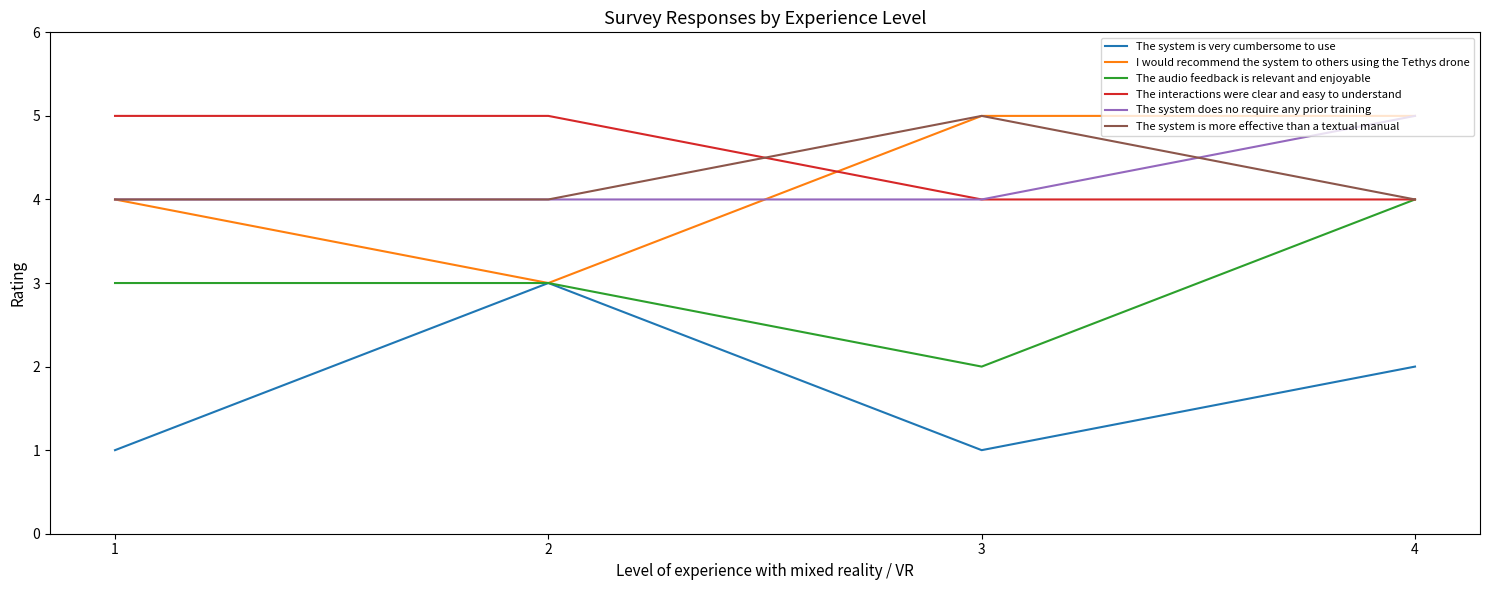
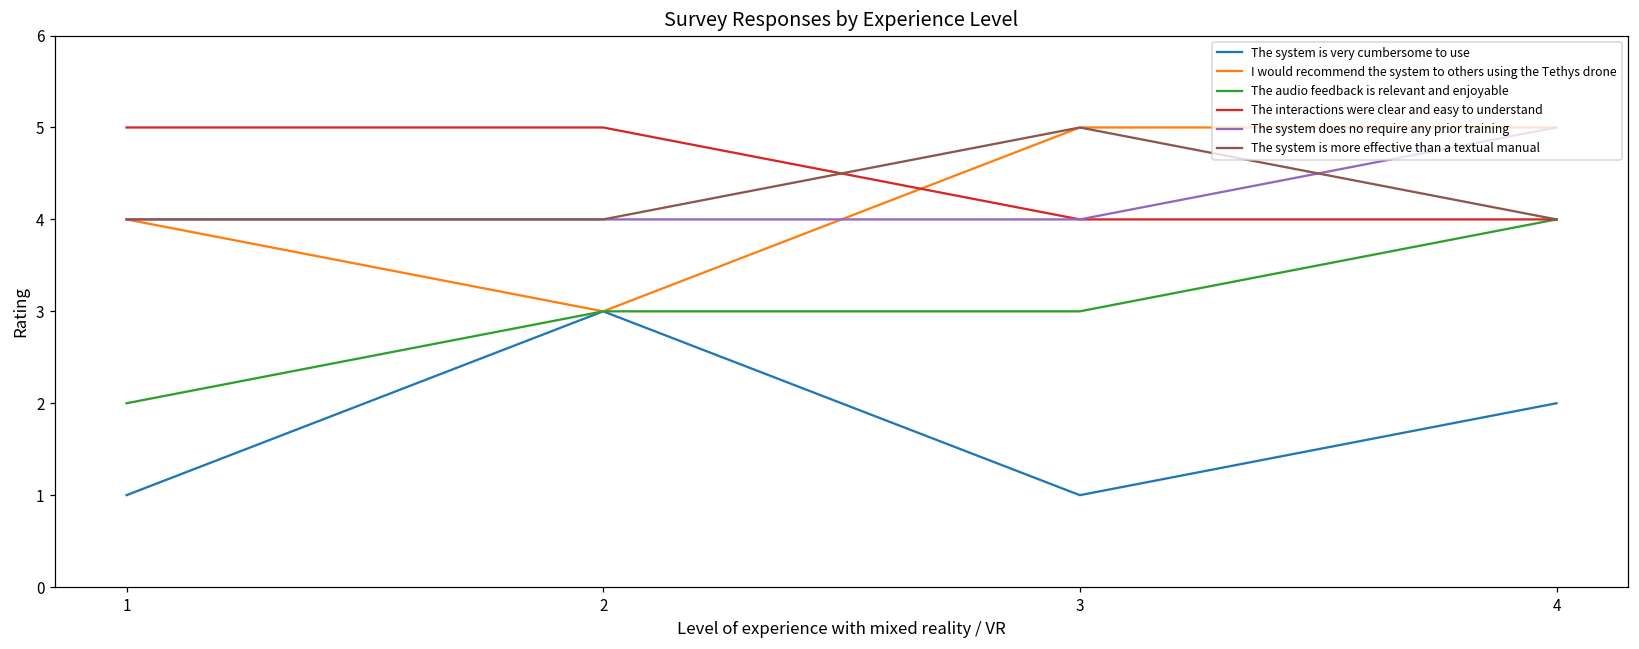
The audio feedback is relevant and enjoyable, 1: 3 -> 2
The audio feedback is relevant and enjoyable, 3: 2 -> 3
